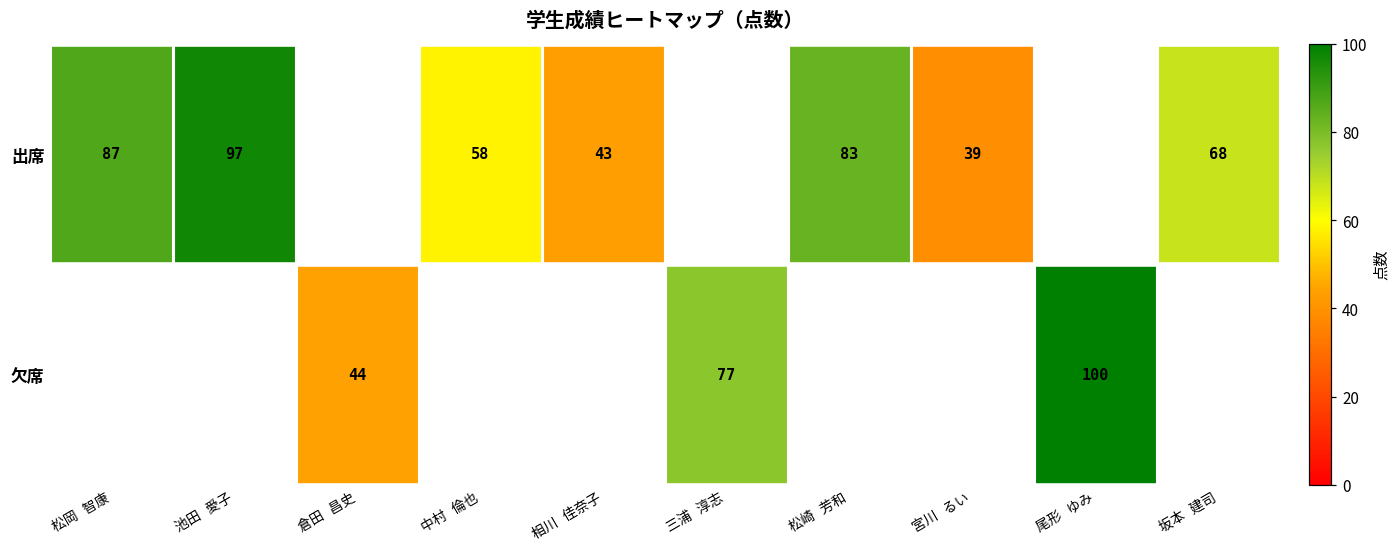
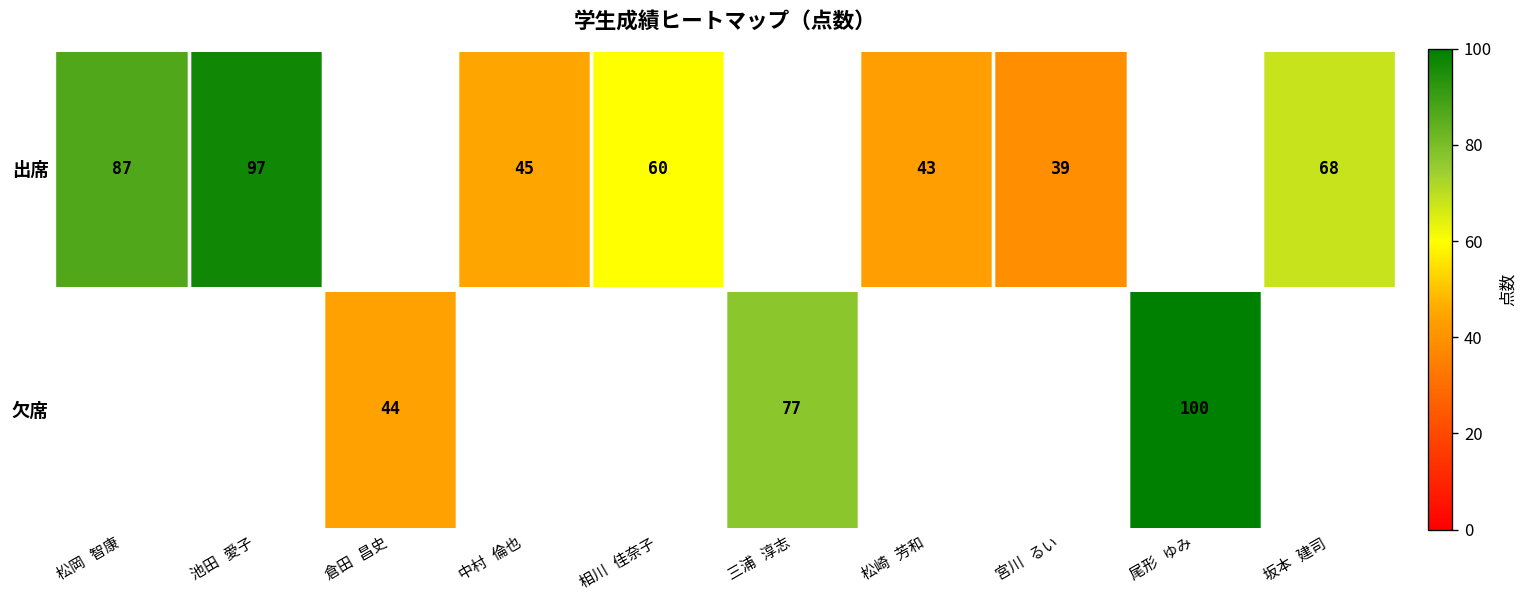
出席, 中村 倫也: 58 -> 45
出席, 相川 佳奈子: 43 -> 60
出席, 松崎 芳和: 83 -> 43
